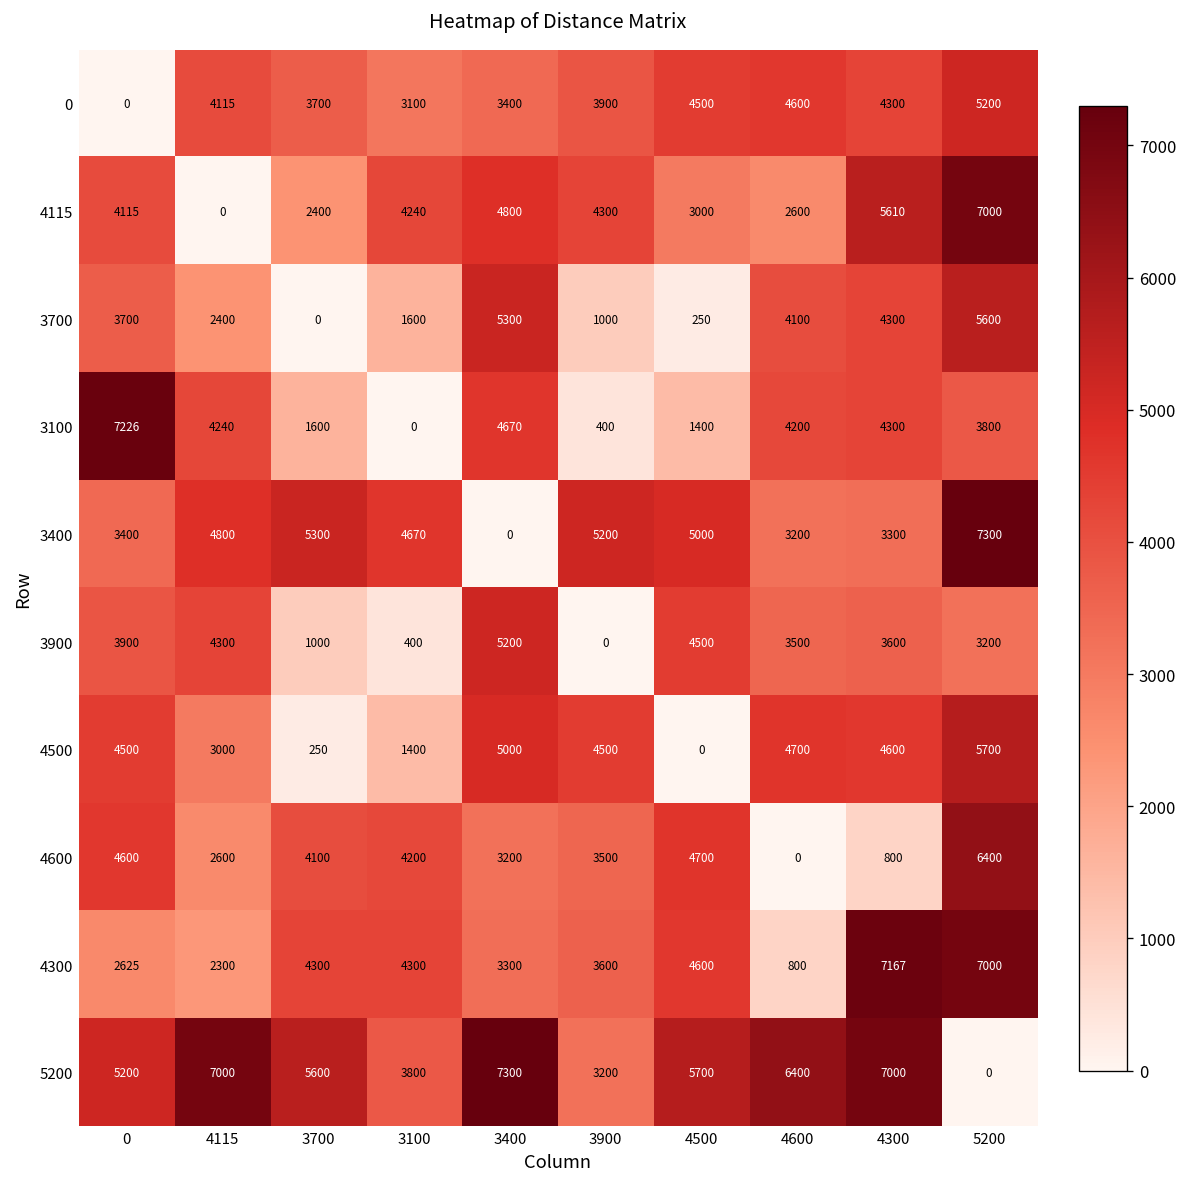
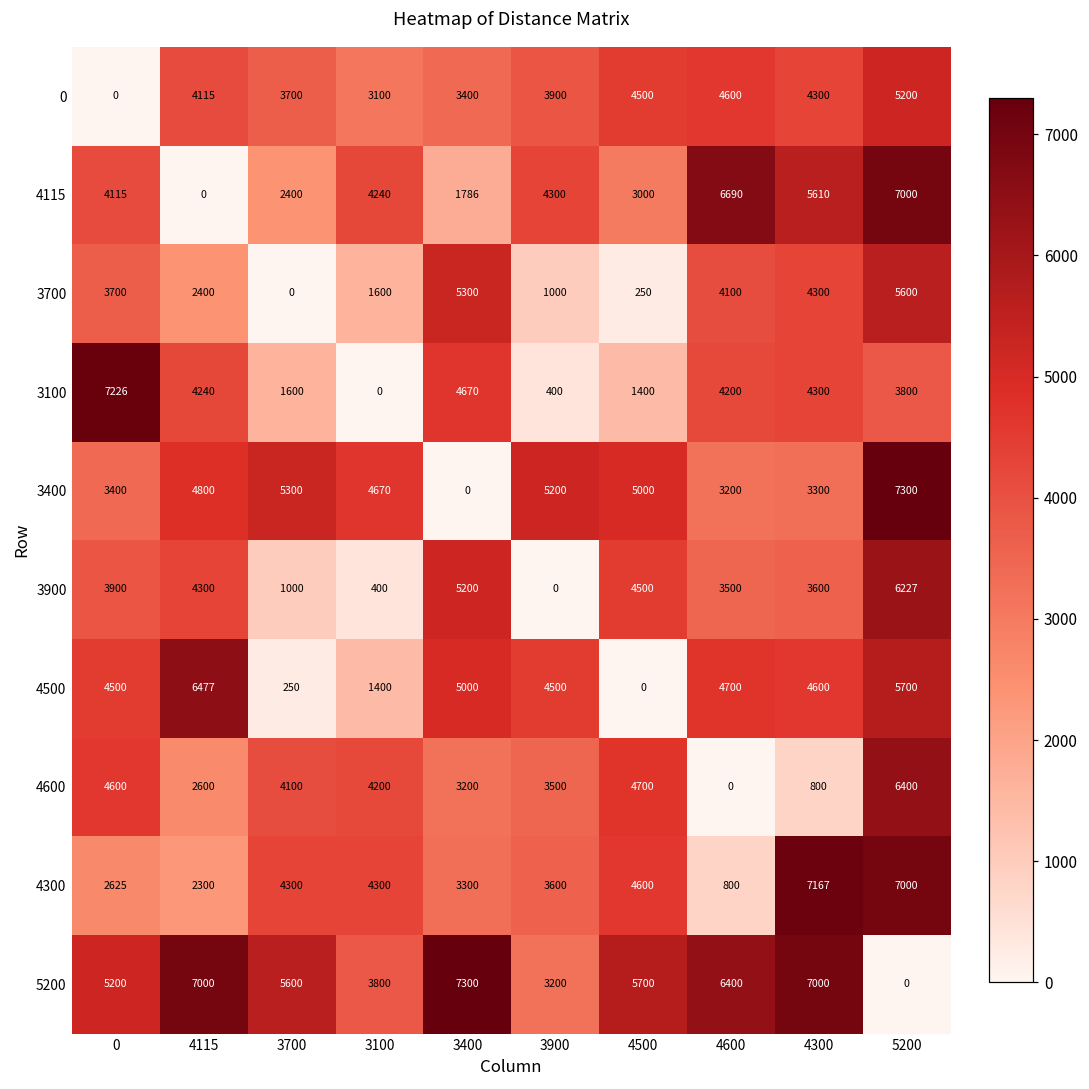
4115, 3400: 4800 -> 1786
4115, 4600: 2600 -> 6690
3900, 5200: 3200 -> 6227
4500, 4115: 3000 -> 6477
